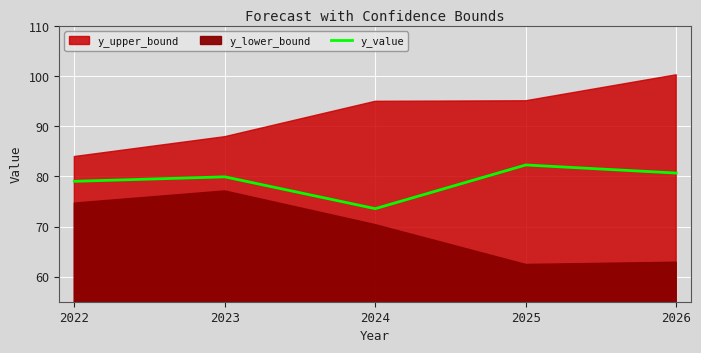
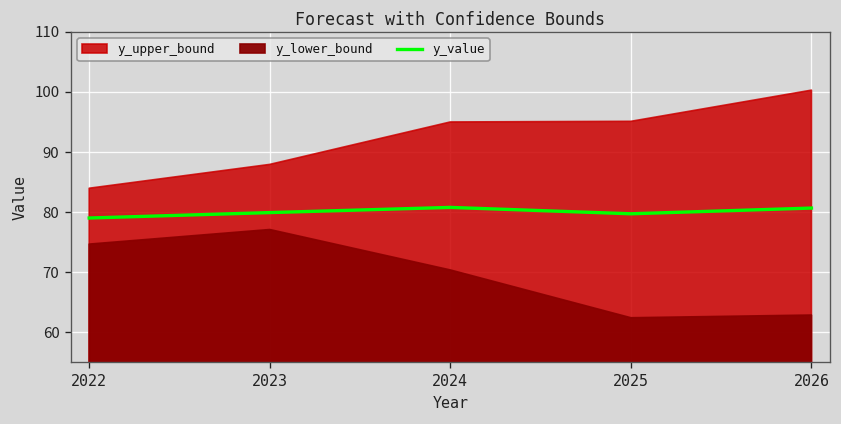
y_value, 2024: 74 -> 81
y_value, 2025: 82 -> 80
